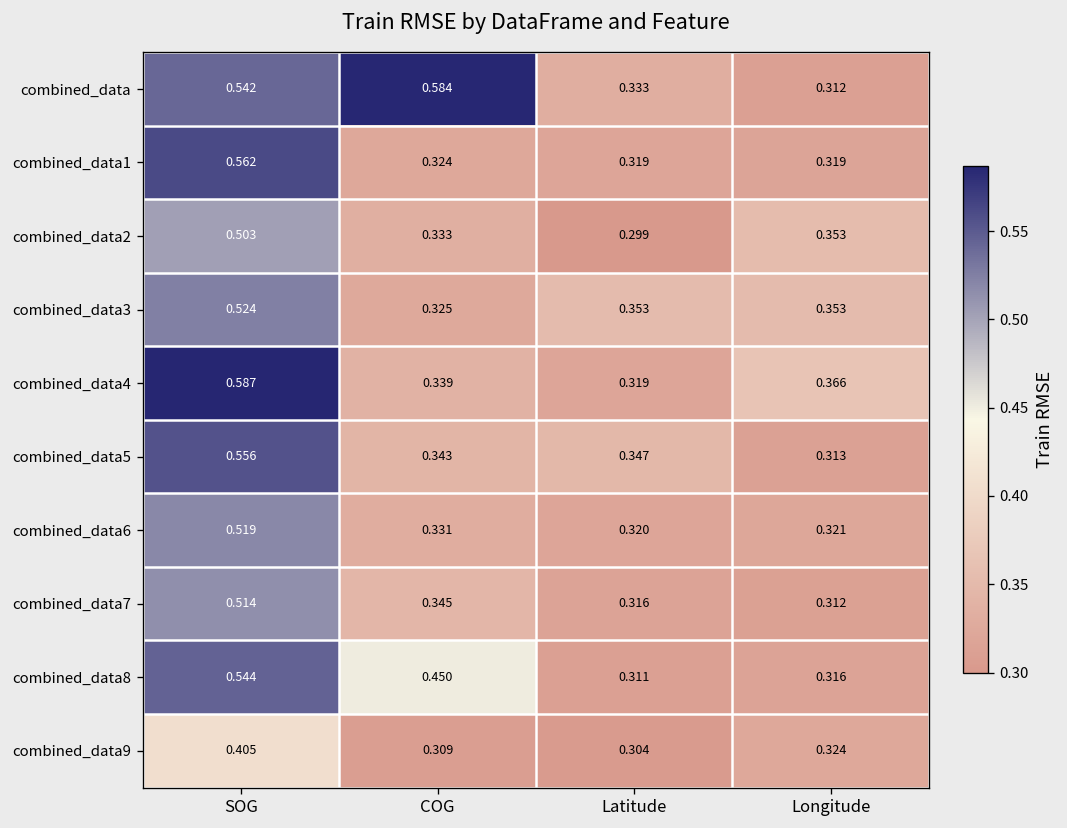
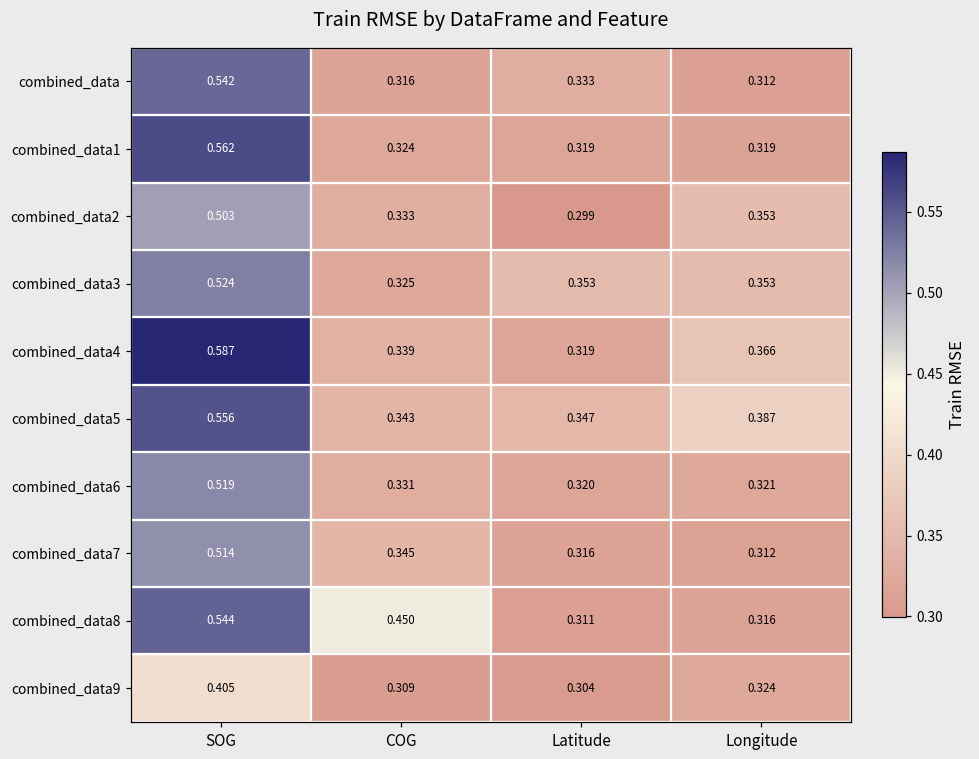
combined_data, COG: 0.584 -> 0.316
combined_data5, Longitude: 0.313 -> 0.387
